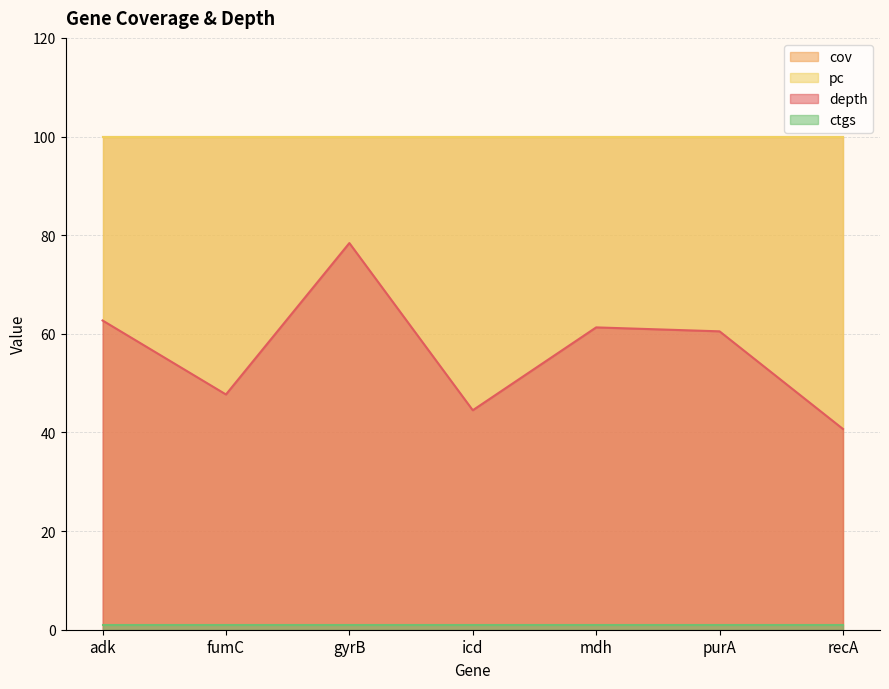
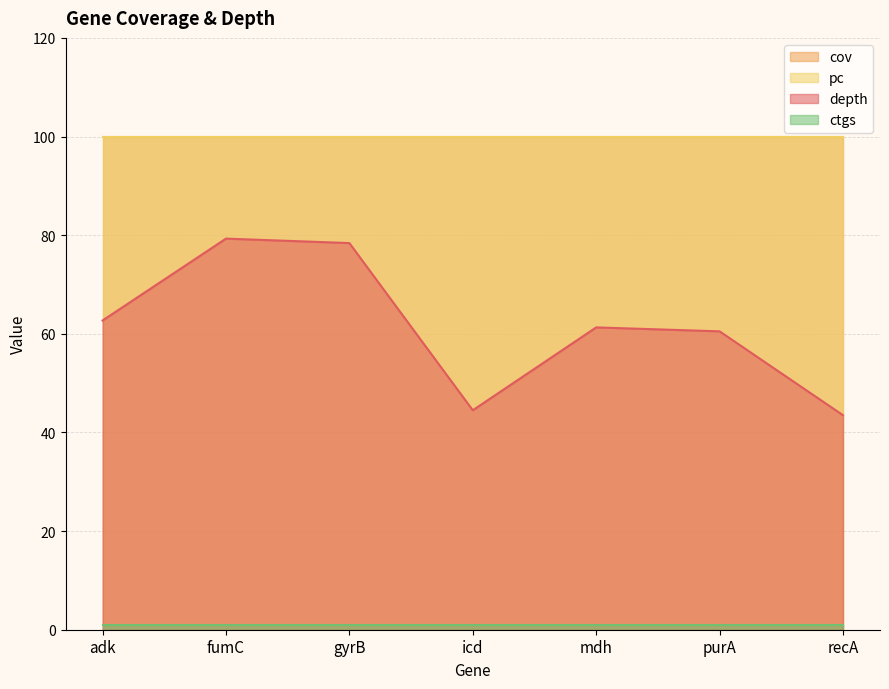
depth, fumC: 48 -> 79
depth, recA: 41 -> 44
